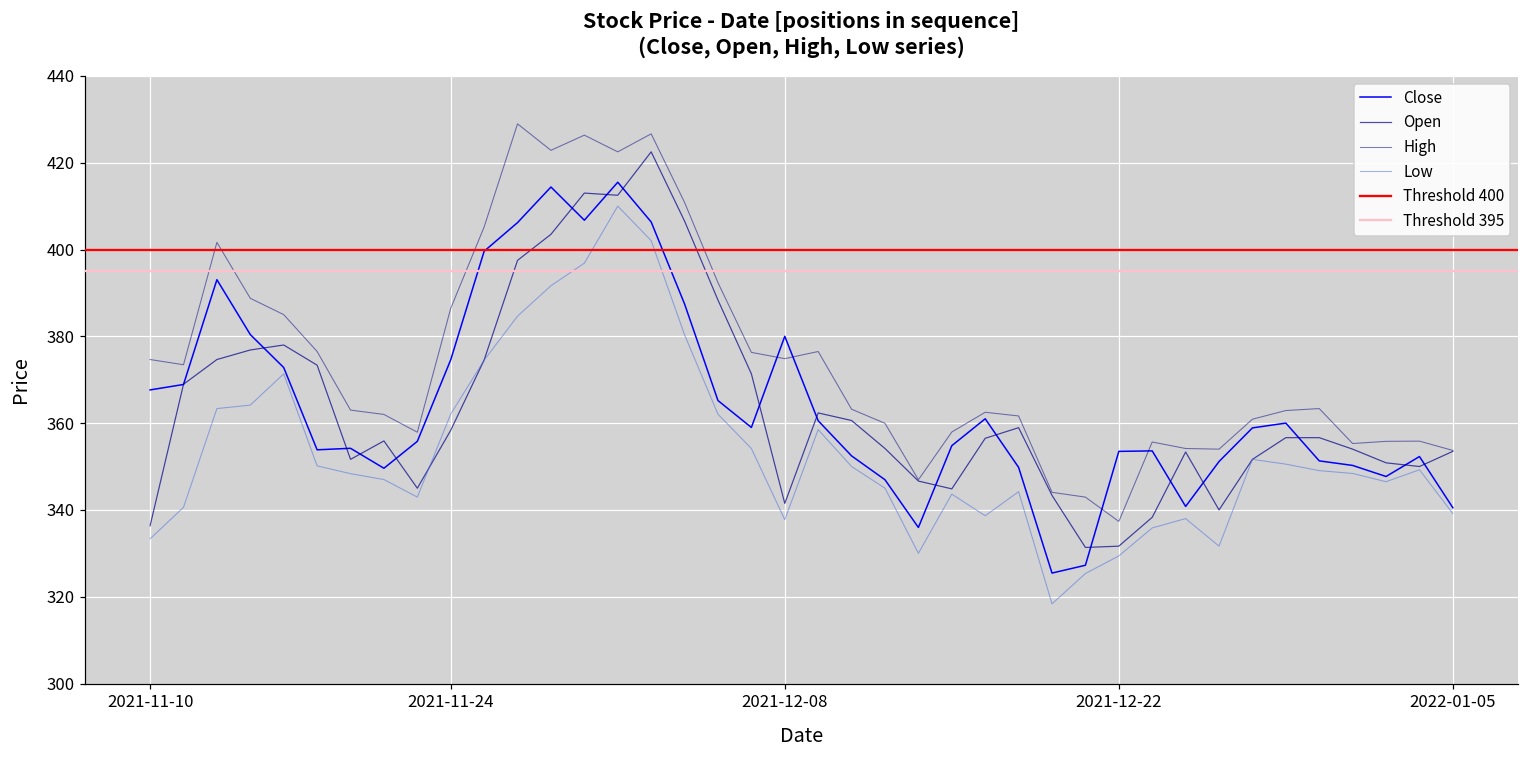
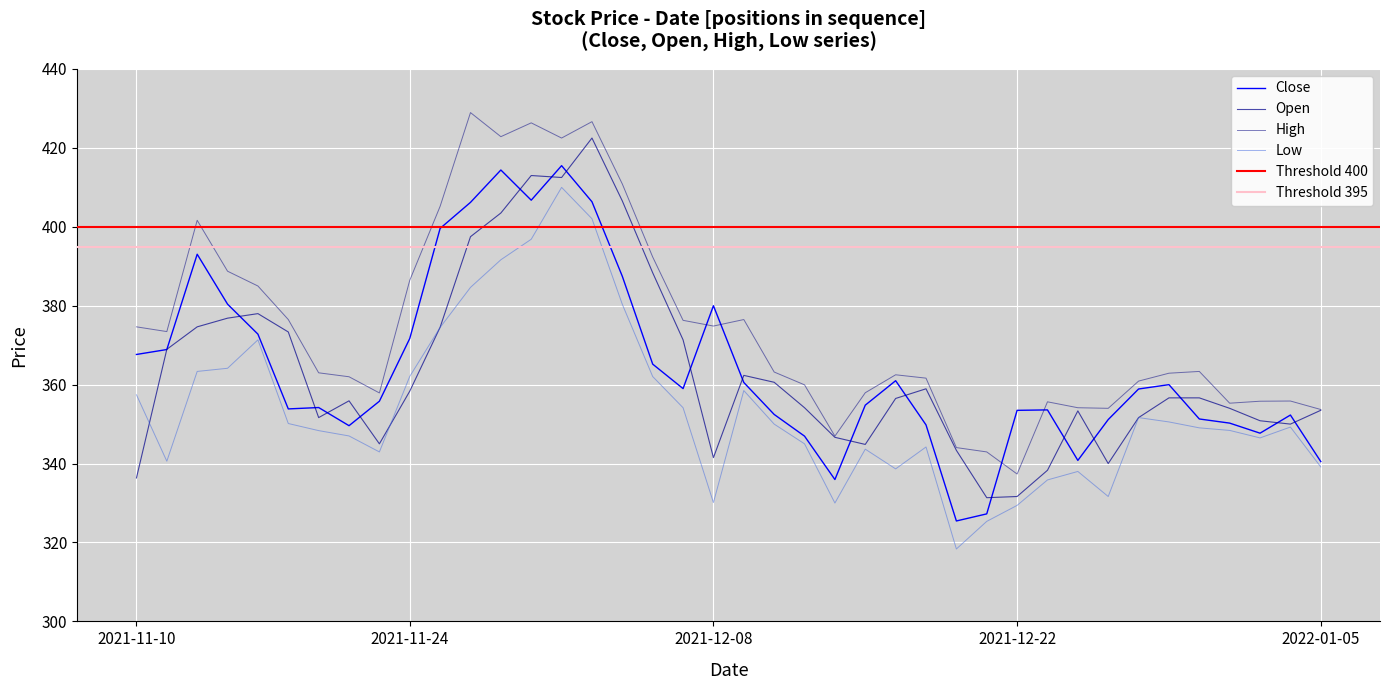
Low, 2021-11-10: 333 -> 357
Close, 2021-11-24: 375 -> 372
Low, 2021-12-08: 338 -> 330
